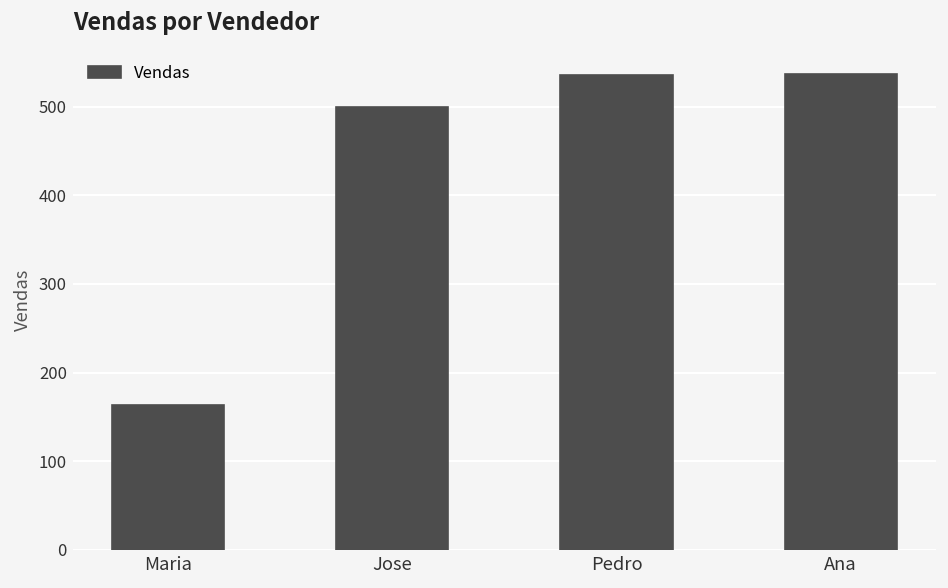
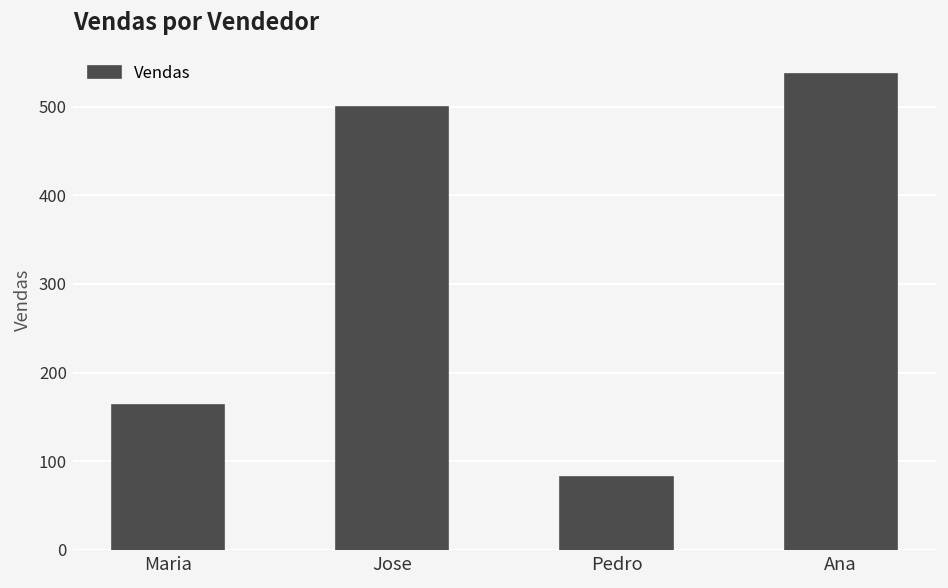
Pedro: 540 -> 80
